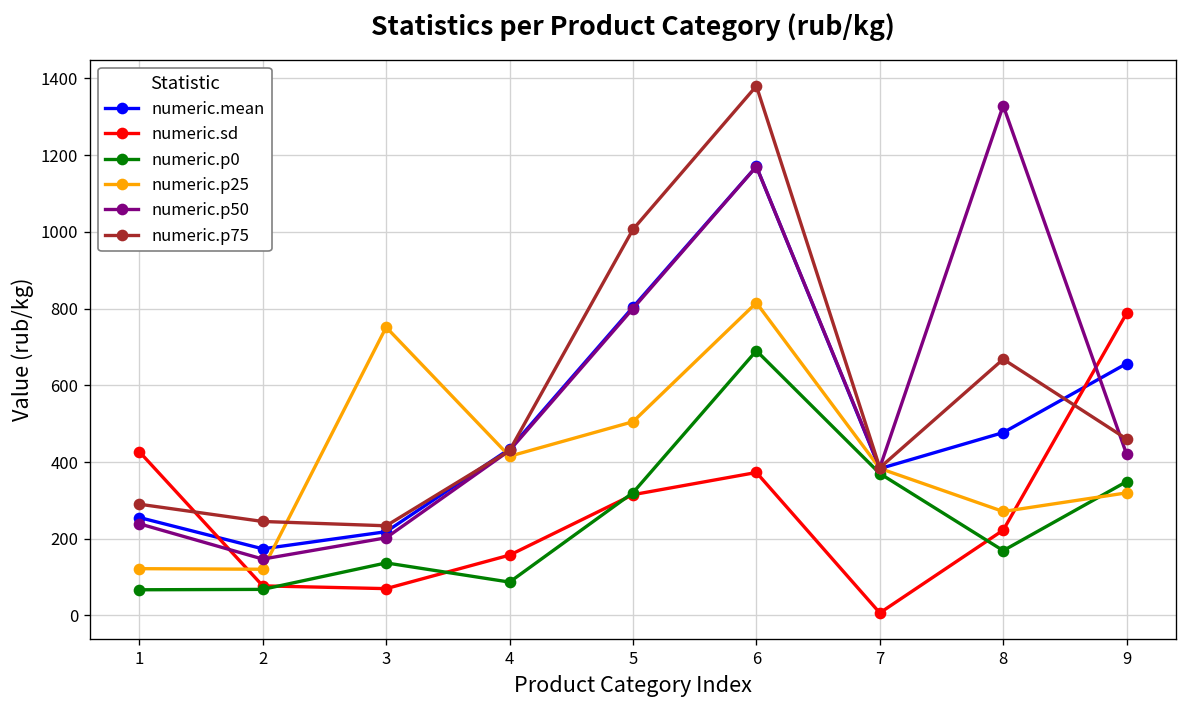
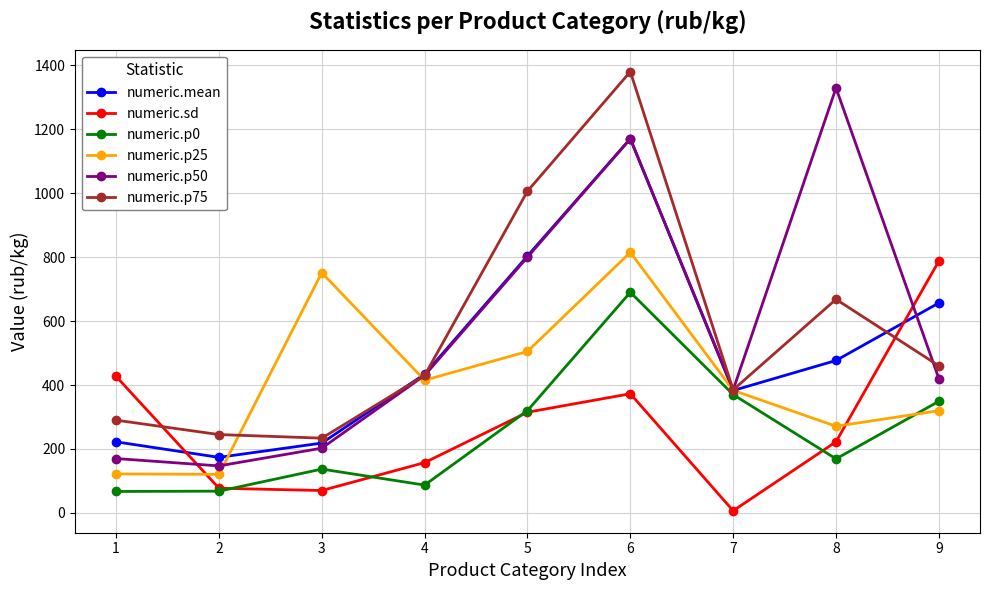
numeric.mean, 1: 260 -> 220
numeric.p50, 1: 240 -> 170
